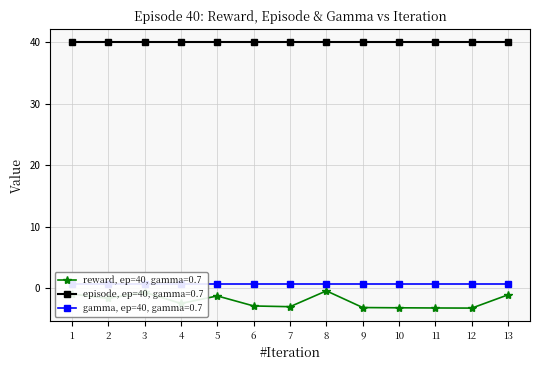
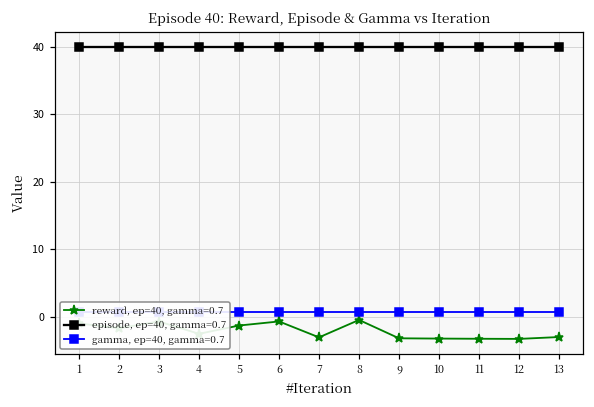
reward, ep=40, gamma=0.7, 6: -3 -> -1
reward, ep=40, gamma=0.7, 13: -1 -> -3
